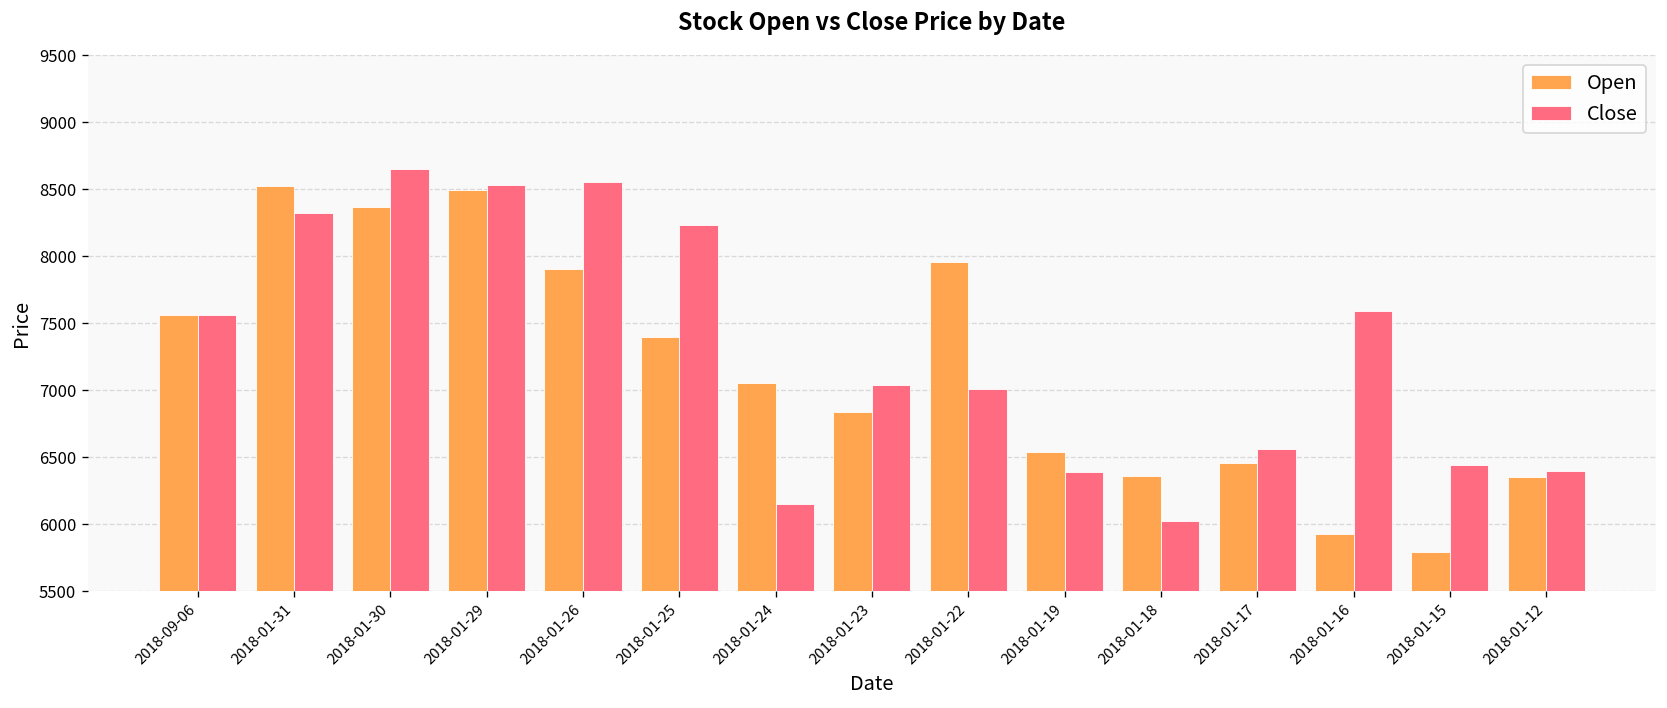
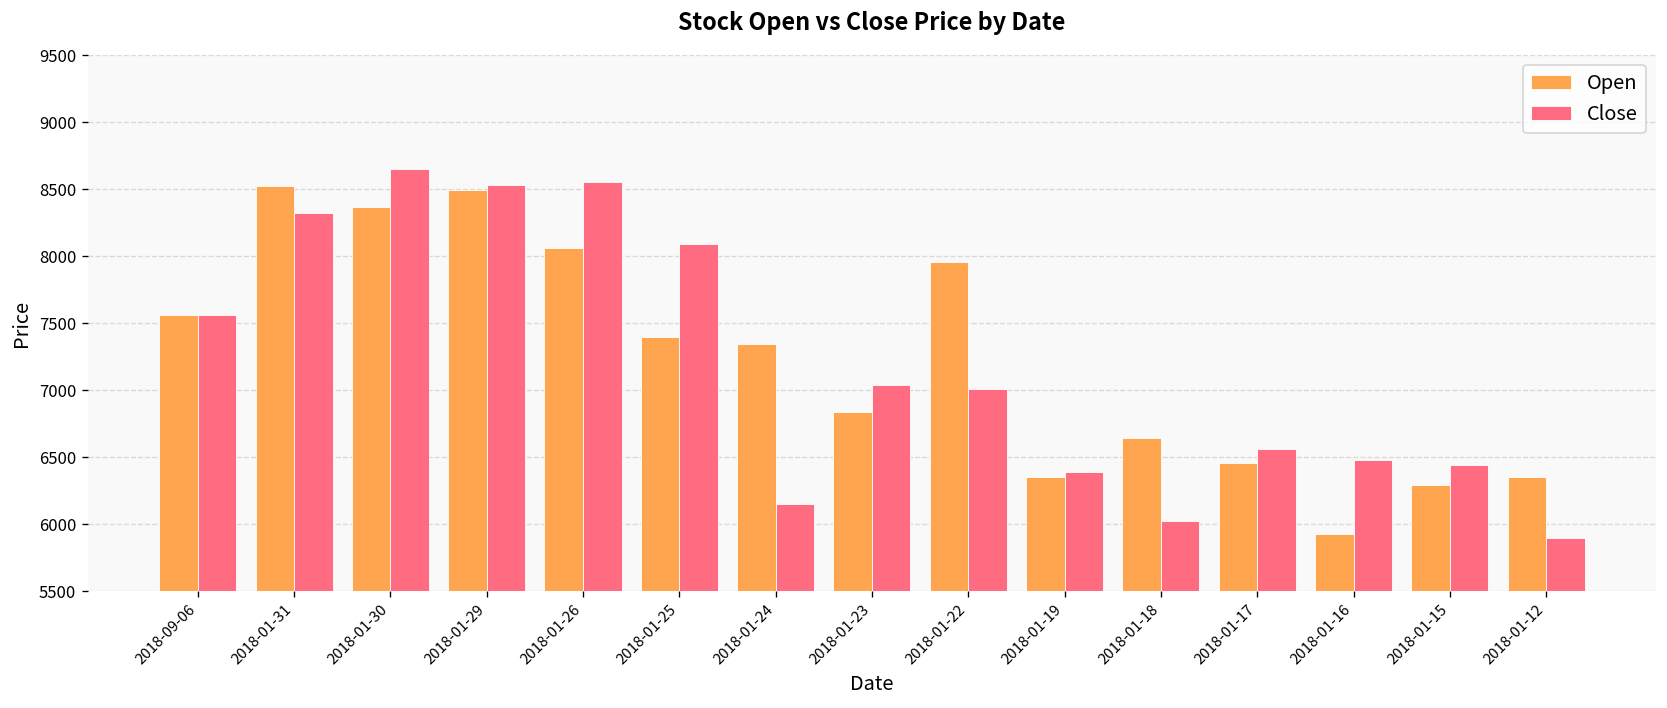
Open, 2018-01-26: 7900 -> 8060
Close, 2018-01-25: 8230 -> 8090
Open, 2018-01-24: 7050 -> 7350
Open, 2018-01-19: 6540 -> 6350
Open, 2018-01-18: 6360 -> 6640
Close, 2018-01-16: 7590 -> 6480
Open, 2018-01-15: 5790 -> 6290
Close, 2018-01-12: 6400 -> 5900
